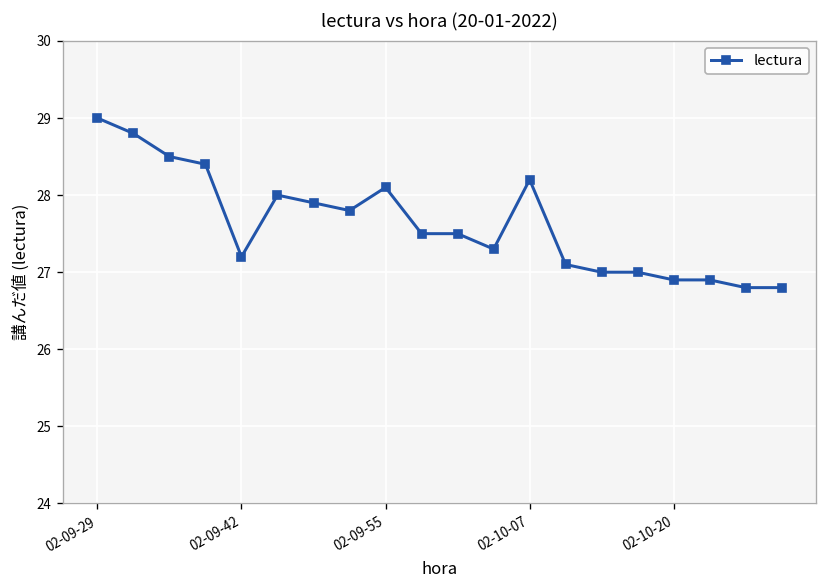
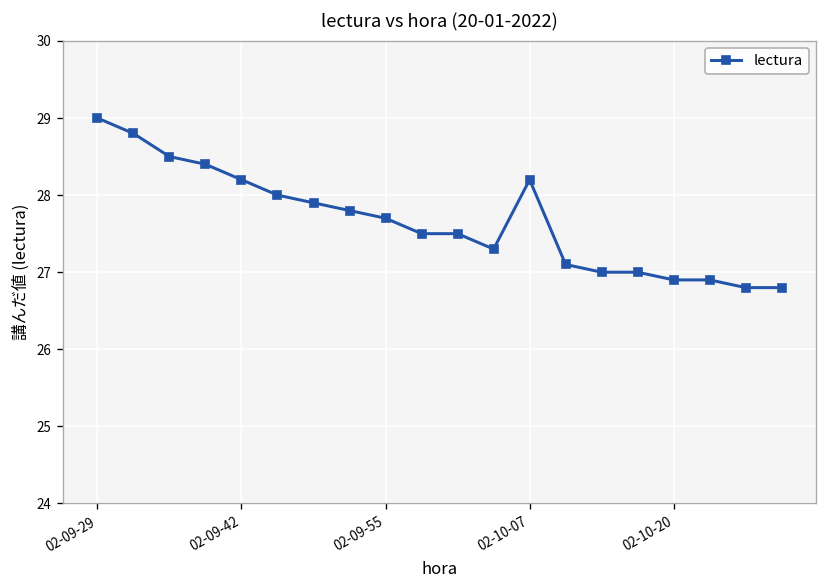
02-09-42: 27.2 -> 28.2
02-09-55: 28.1 -> 27.7
